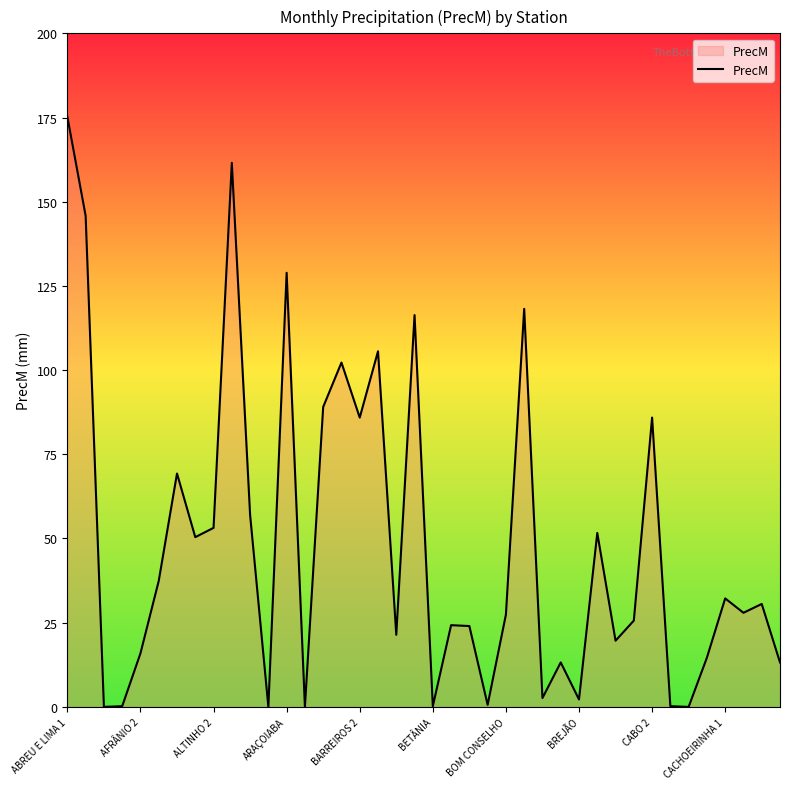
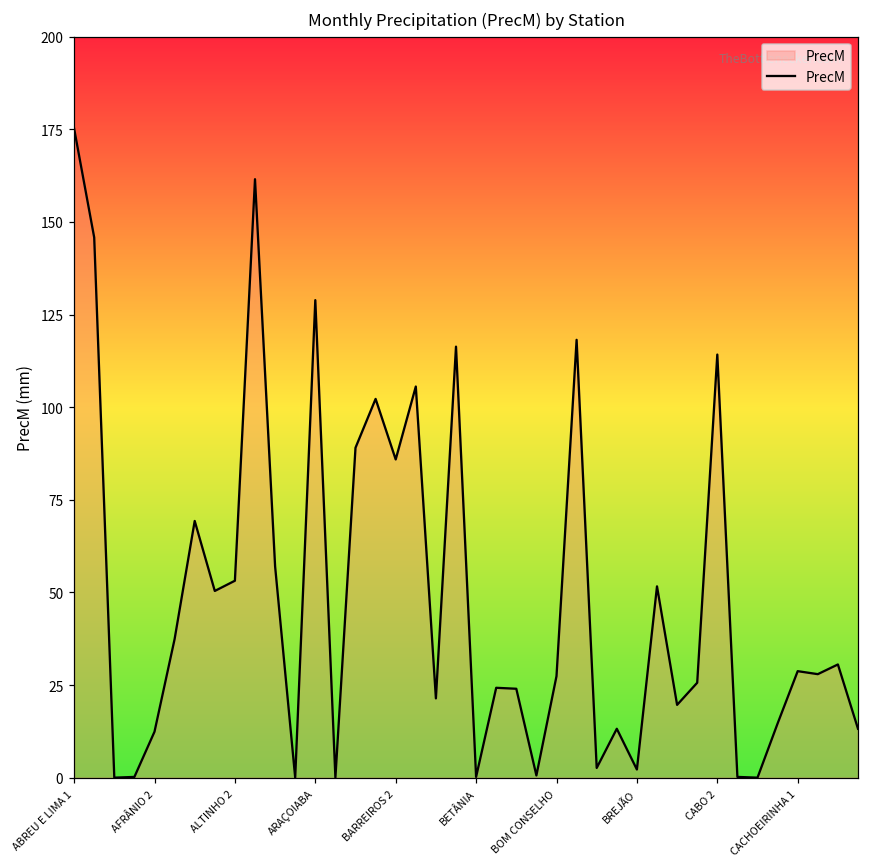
AFRÂNIO 2: 16 -> 12
CABO 2: 86 -> 114
CACHOEIRINHA 1: 32 -> 29
